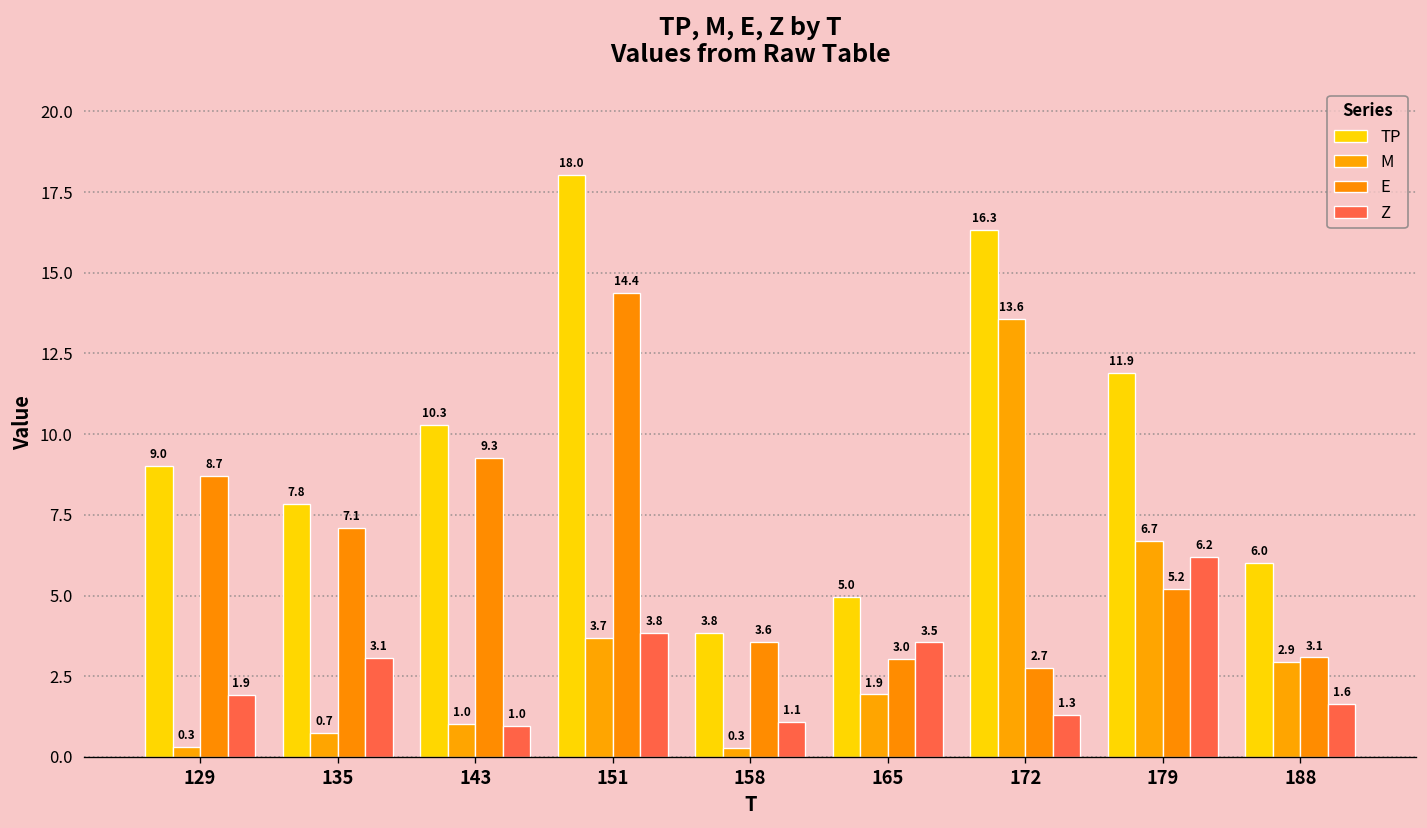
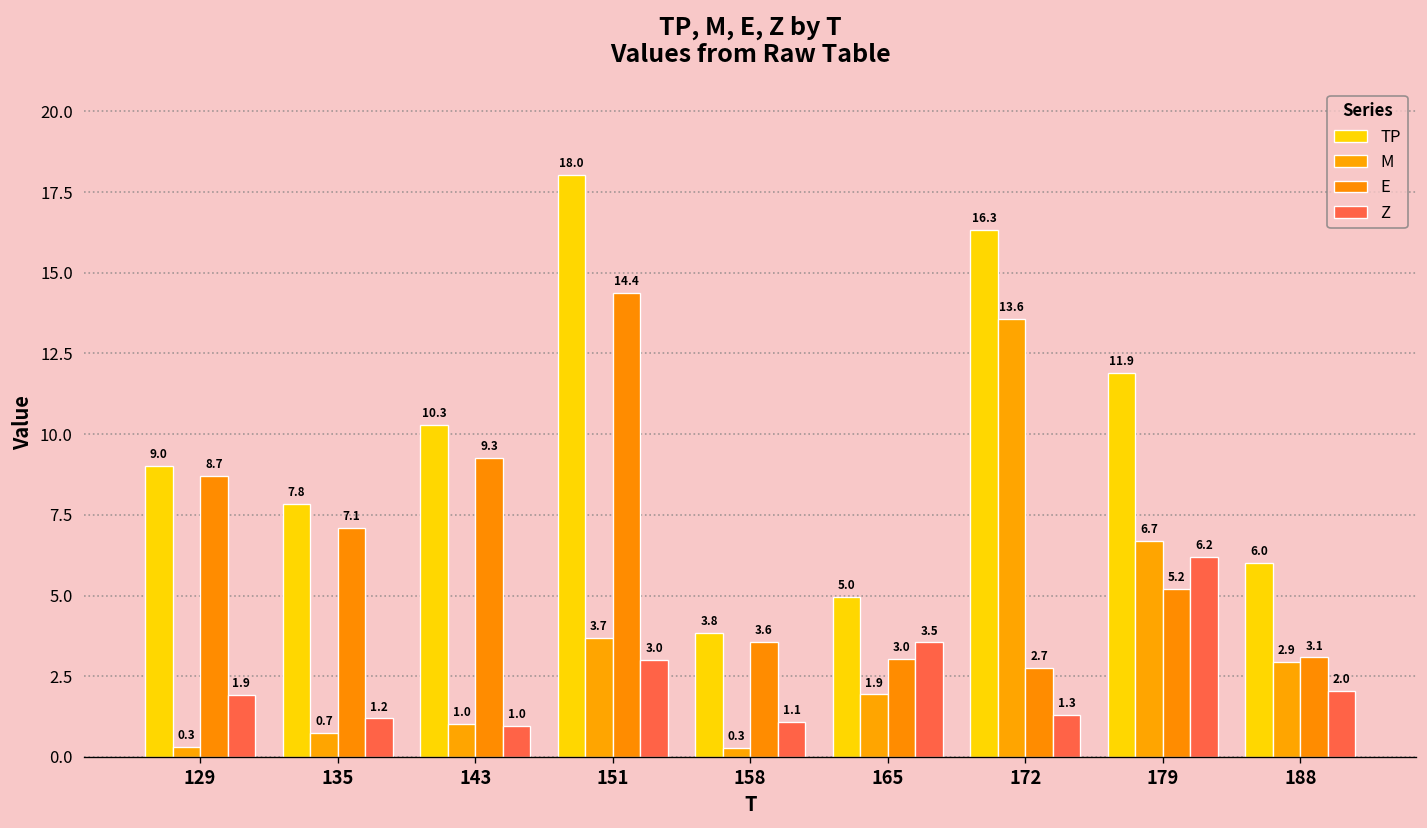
Z, 135: 3.1 -> 1.2
Z, 151: 3.8 -> 3.0
Z, 188: 1.6 -> 2.0
